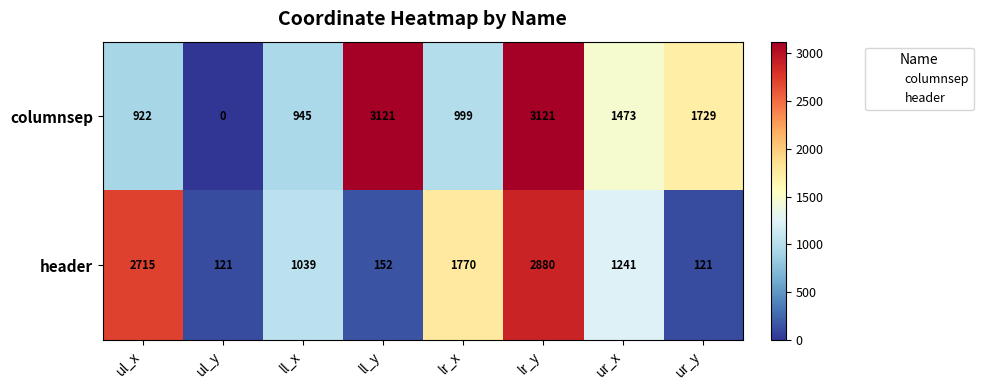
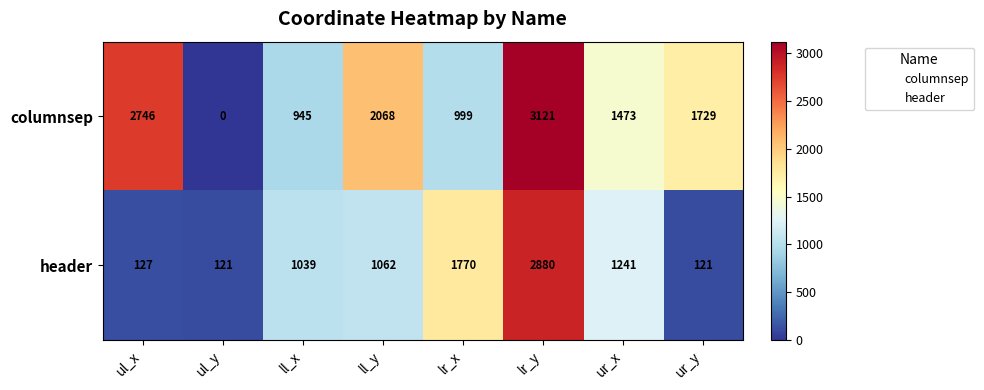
columnsep, ul_x: 922 -> 2746
columnsep, ll_y: 3121 -> 2068
header, ul_x: 2715 -> 127
header, ll_y: 152 -> 1062
